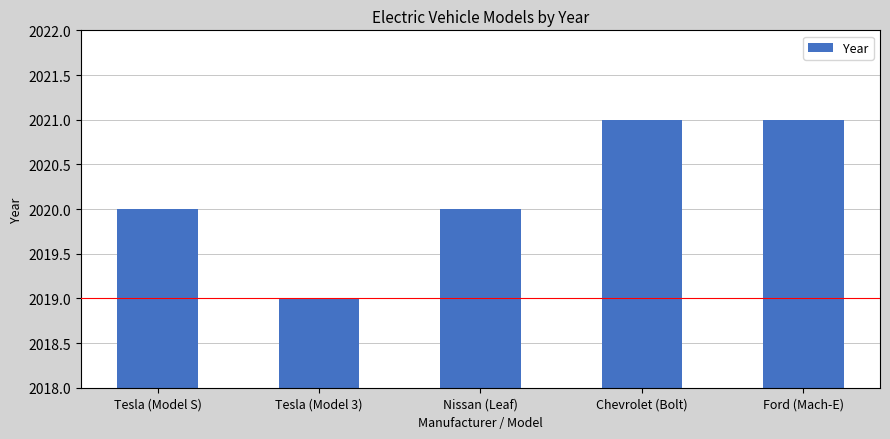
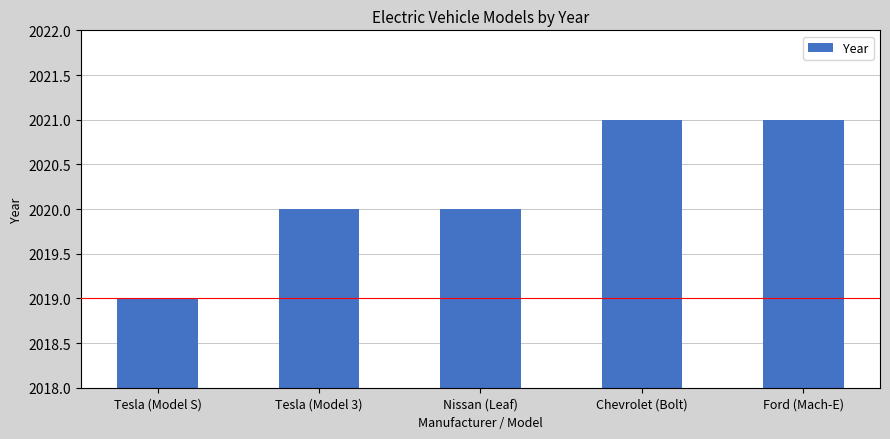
Tesla (Model S): 2020 -> 2019
Tesla (Model 3): 2019 -> 2020
